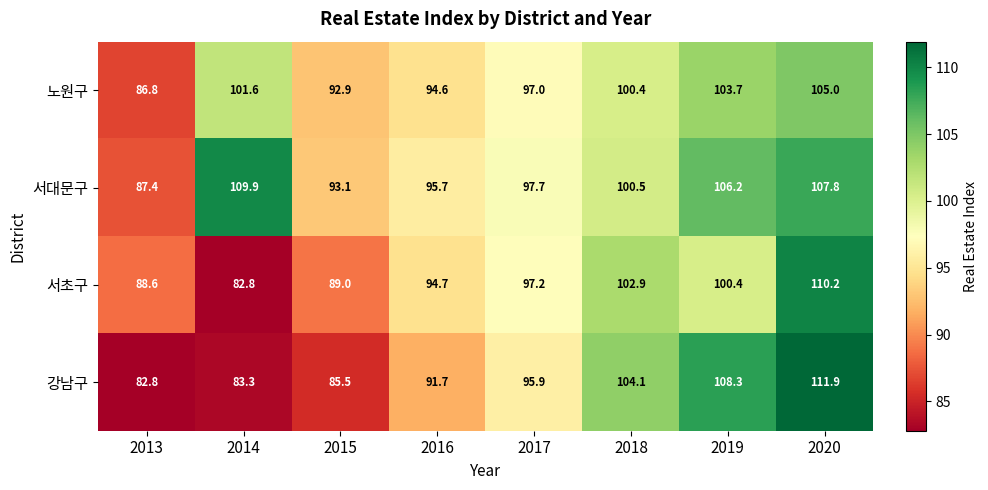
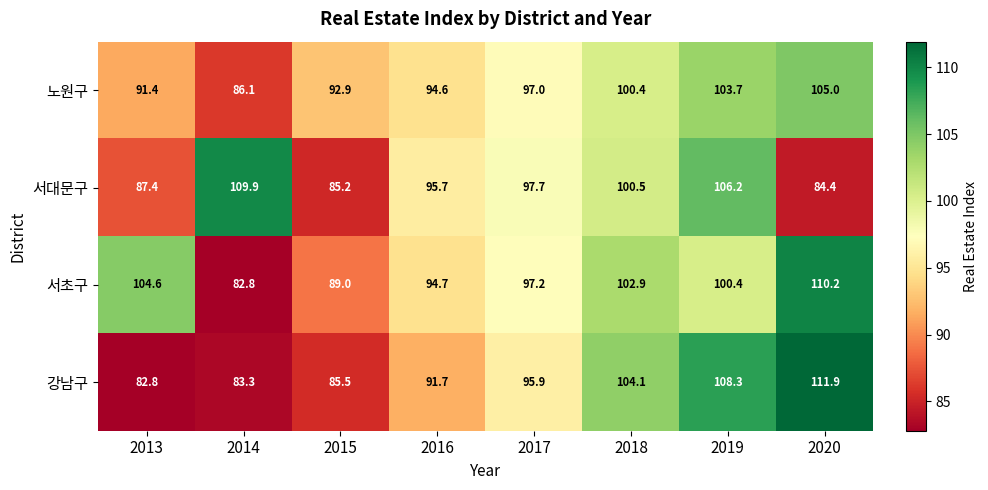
노원구, 2013: 86.8 -> 91.4
노원구, 2014: 101.6 -> 86.1
서대문구, 2015: 93.1 -> 85.2
서대문구, 2020: 107.8 -> 84.4
서초구, 2013: 88.6 -> 104.6
